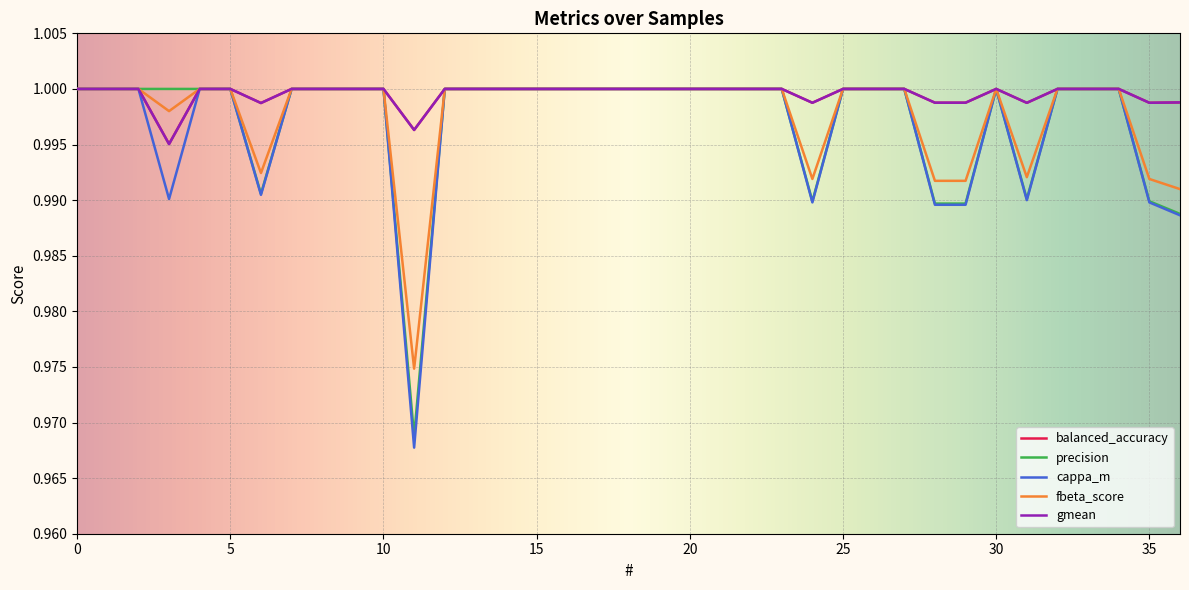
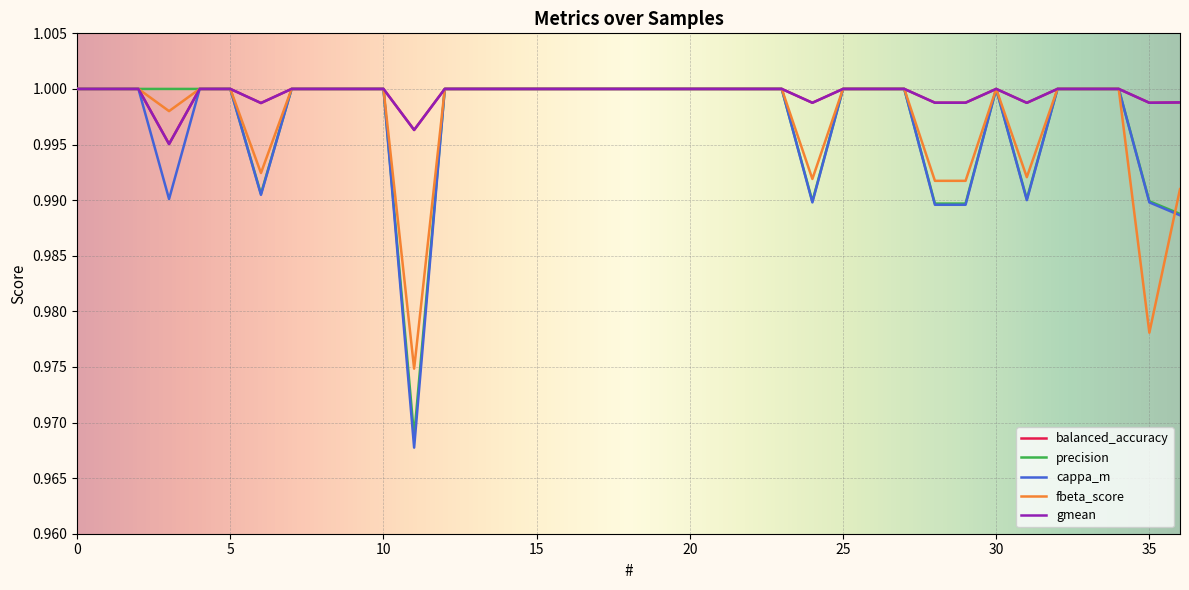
fbeta_score, 35: 0.9919 -> 0.9781
